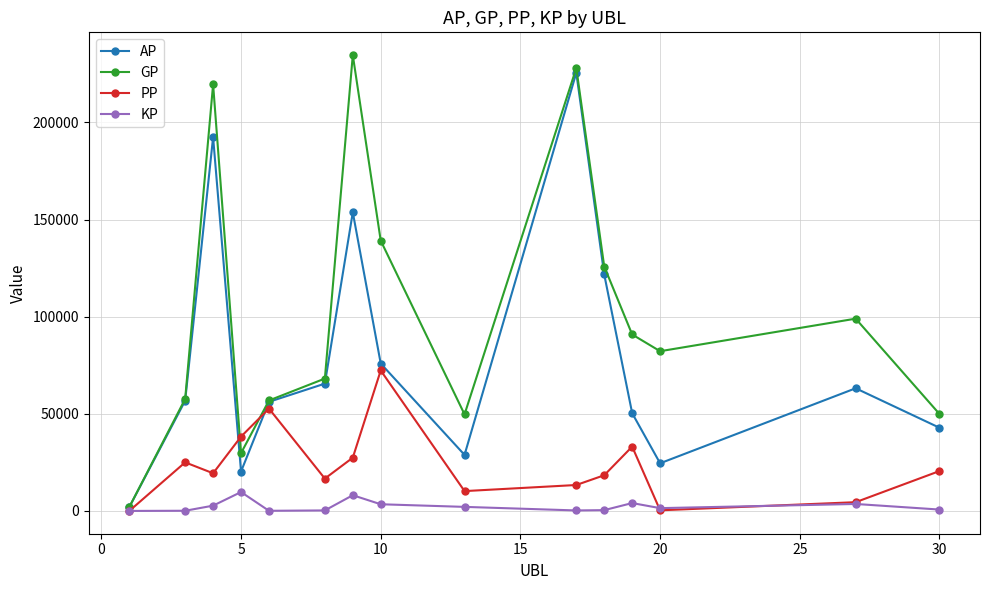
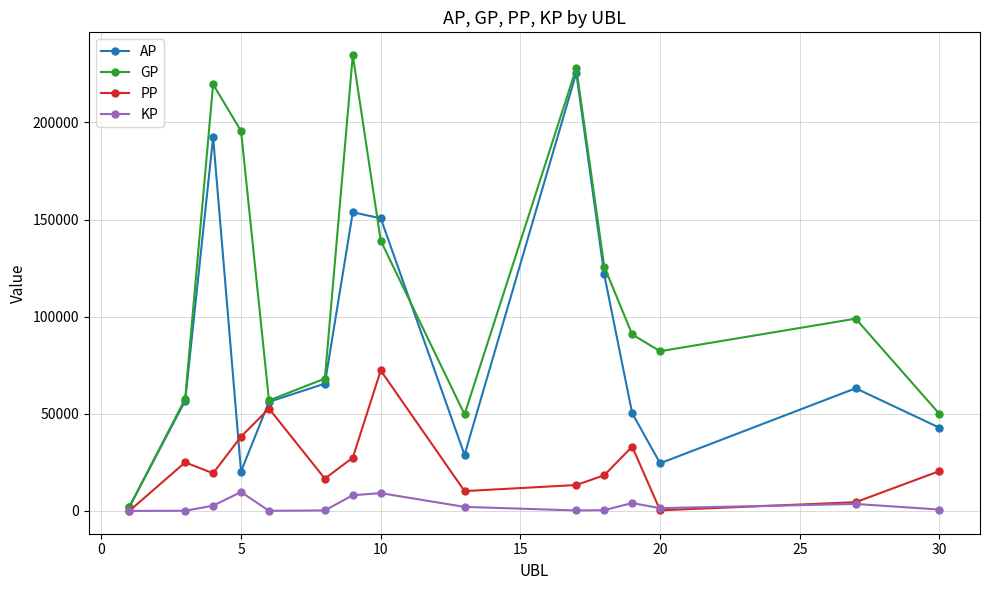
GP, 5: 30000 -> 196000
AP, 10: 76000 -> 151000
KP, 10: 3000 -> 9000
